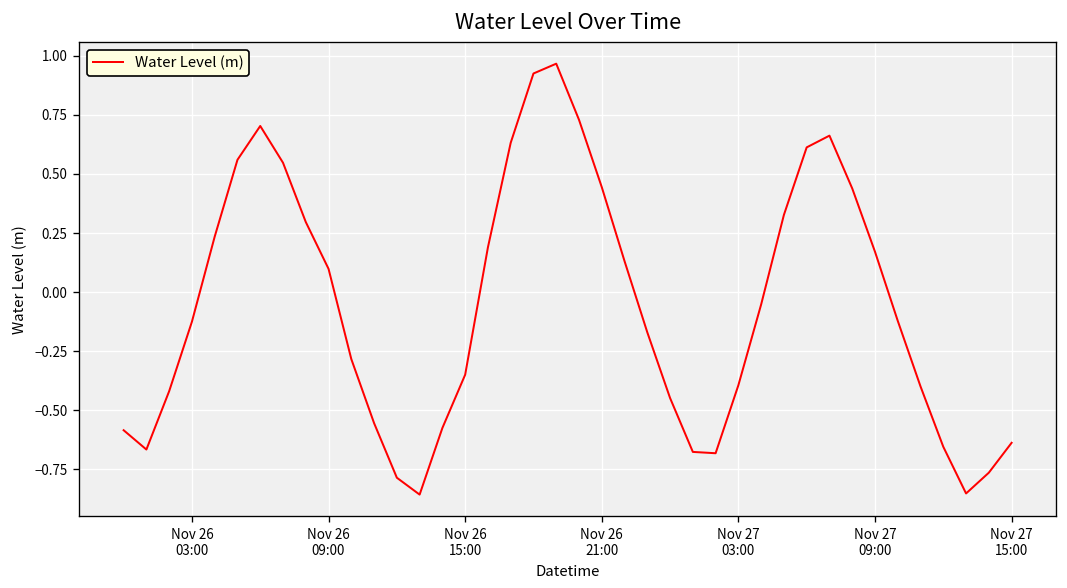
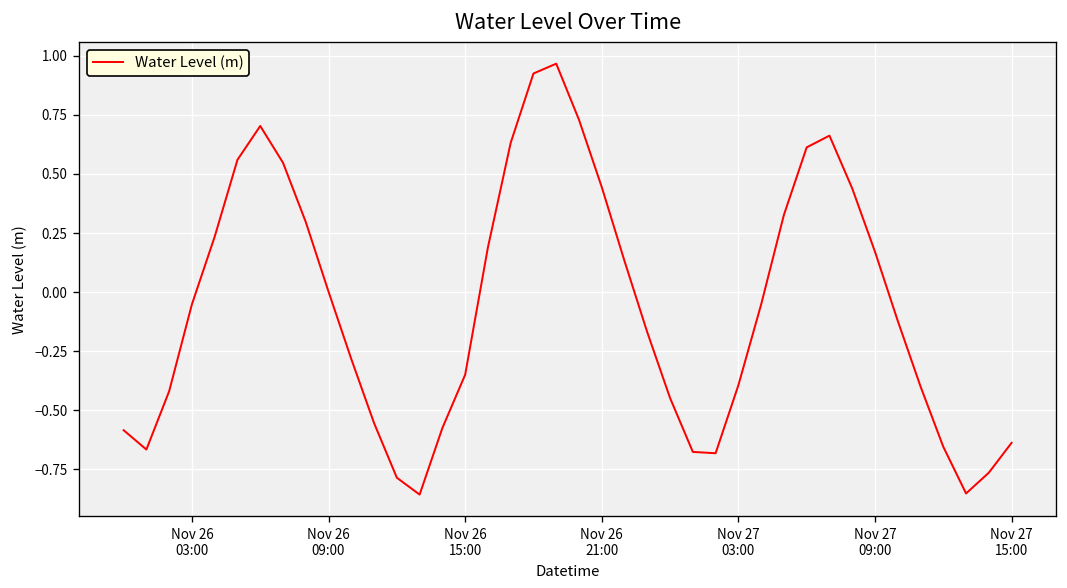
Nov 26 03:00: -0.12 -> -0.05
Nov 26 09:00: 0.10 -> 0.00
